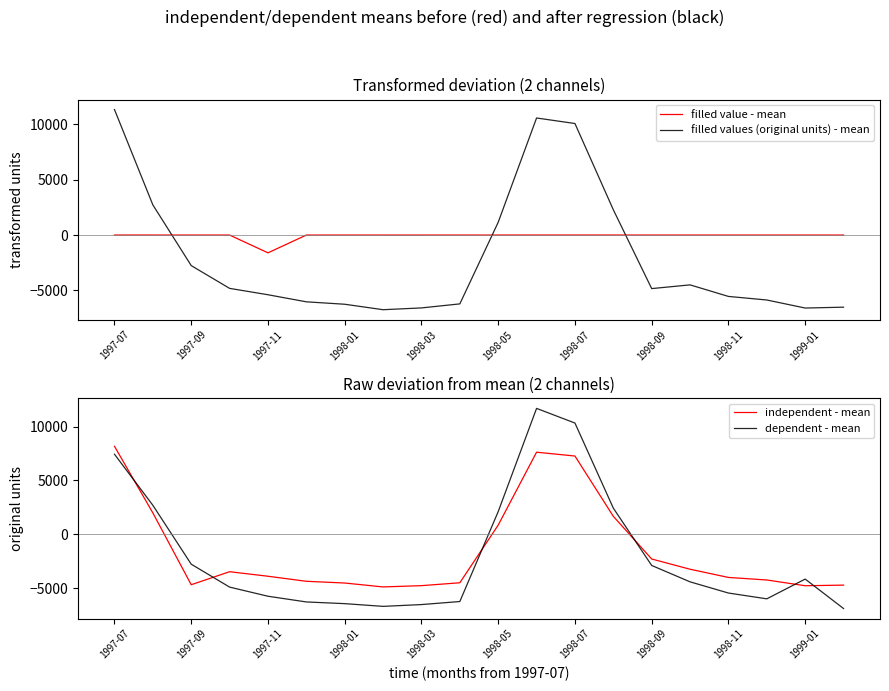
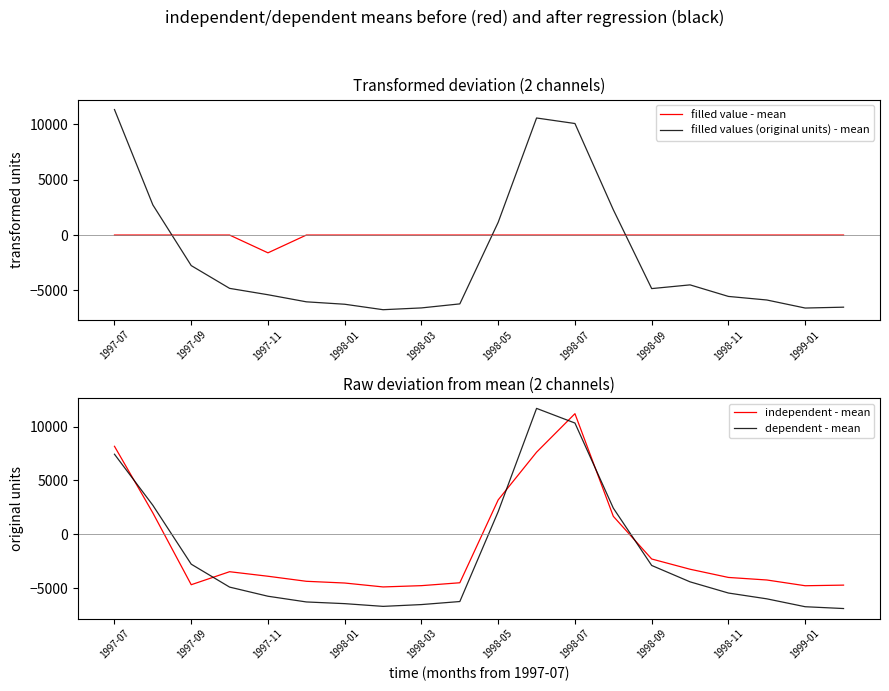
Raw deviation from mean (2 channels), independent - mean, 1998-05: 900 -> 3200
Raw deviation from mean (2 channels), independent - mean, 1998-07: 7300 -> 11200
Raw deviation from mean (2 channels), dependent - mean, 1999-01: -4200 -> -6700
